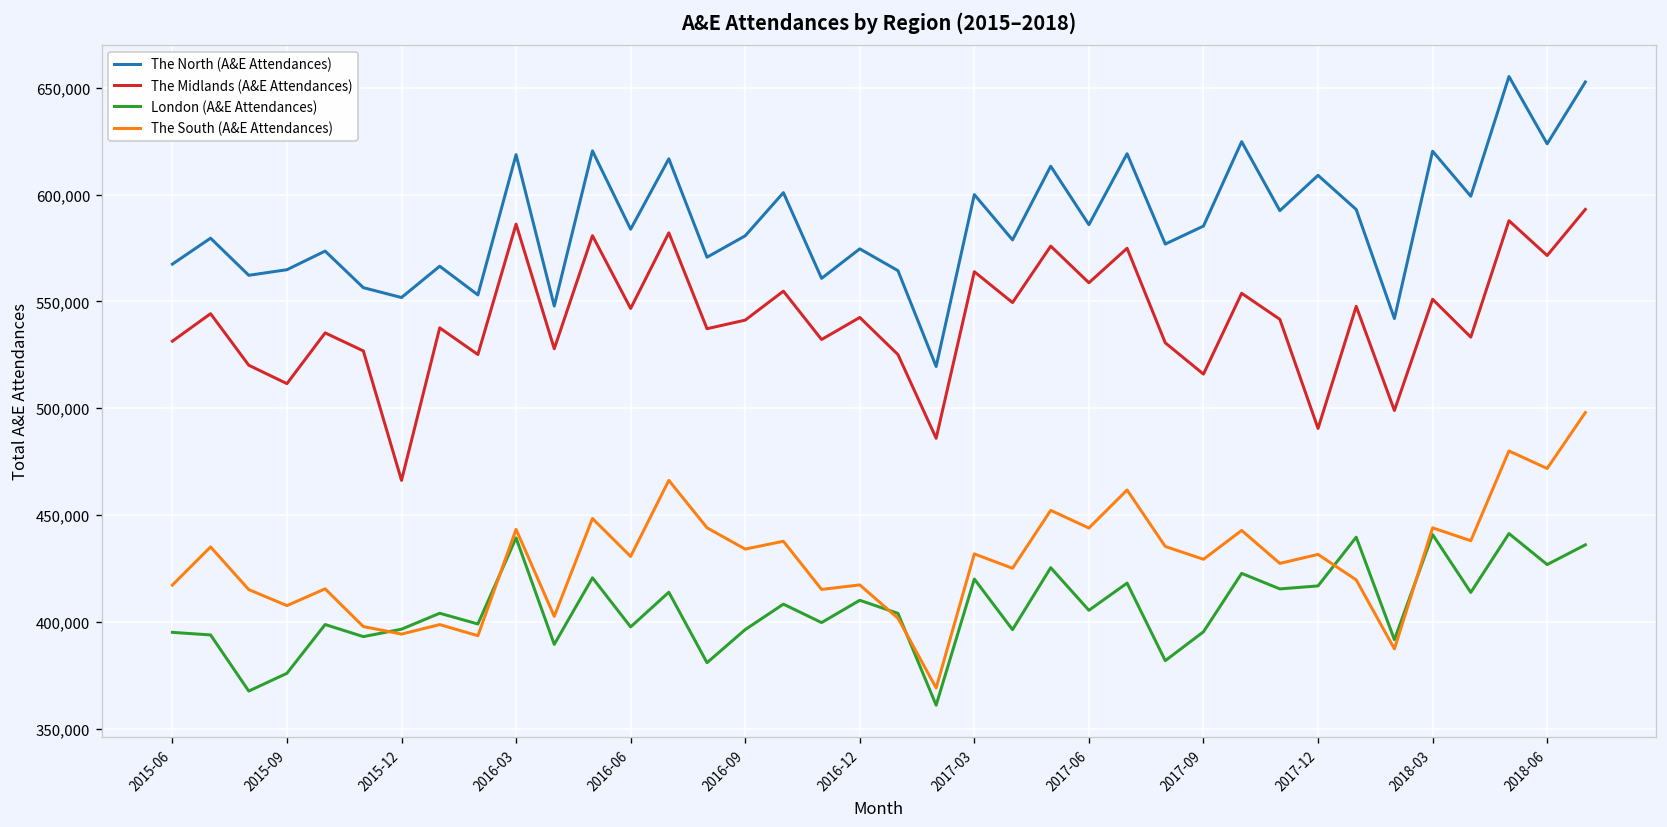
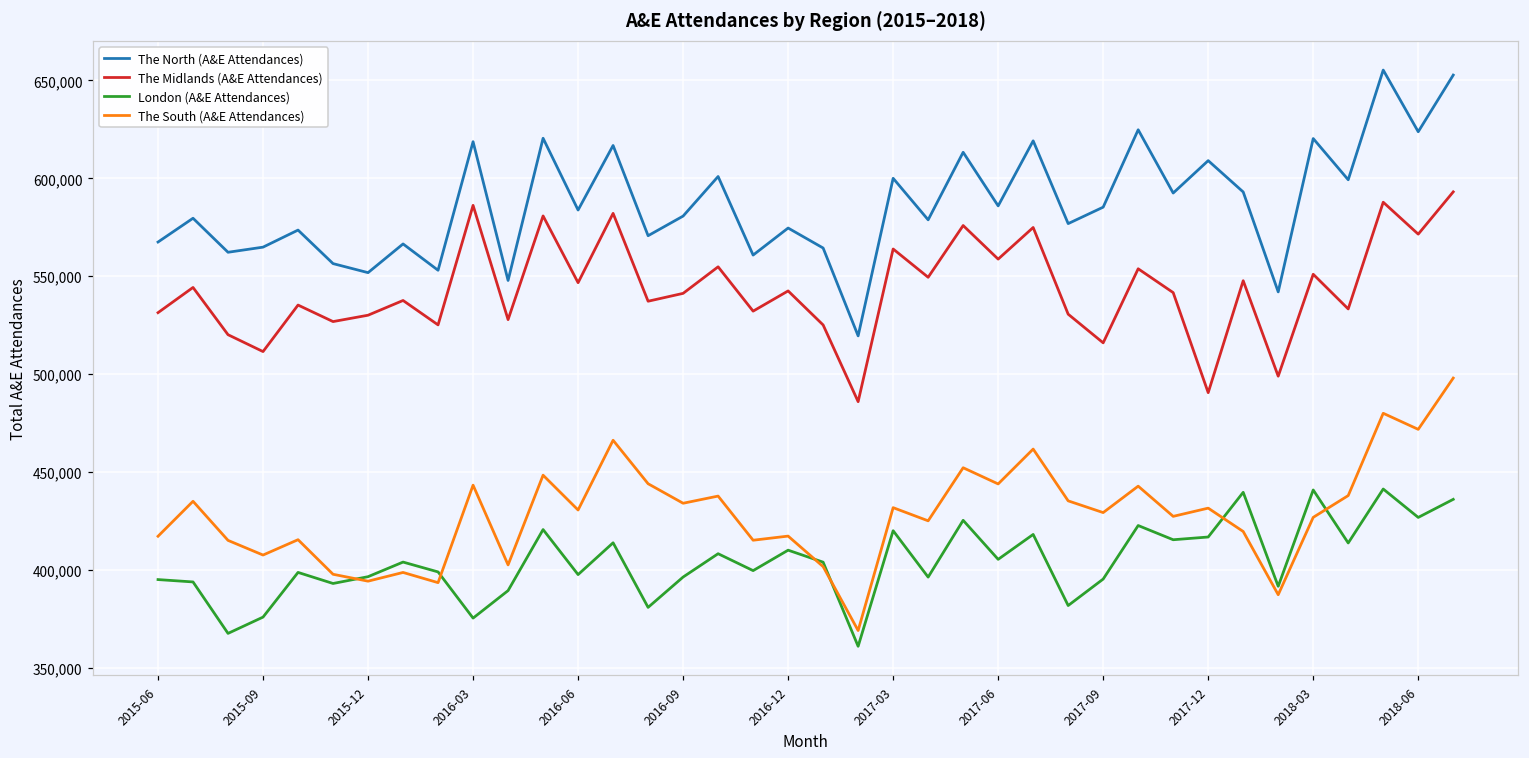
The Midlands (A&E Attendances), 2015-12: 466,000 -> 530,000
London (A&E Attendances), 2016-03: 439,000 -> 375,000
The South (A&E Attendances), 2018-03: 444,000 -> 427,000
